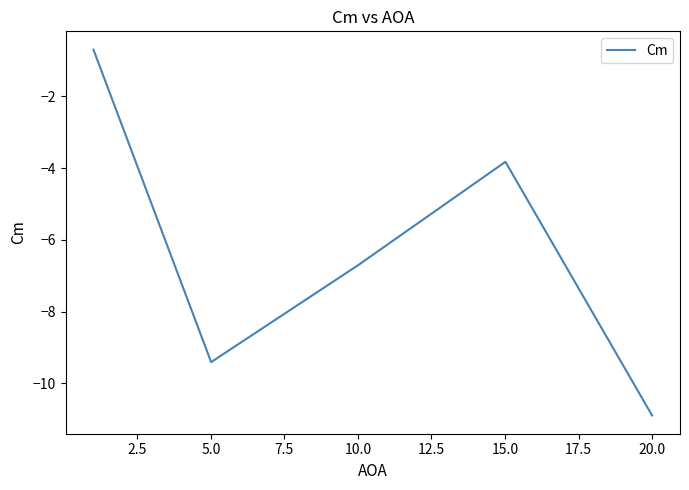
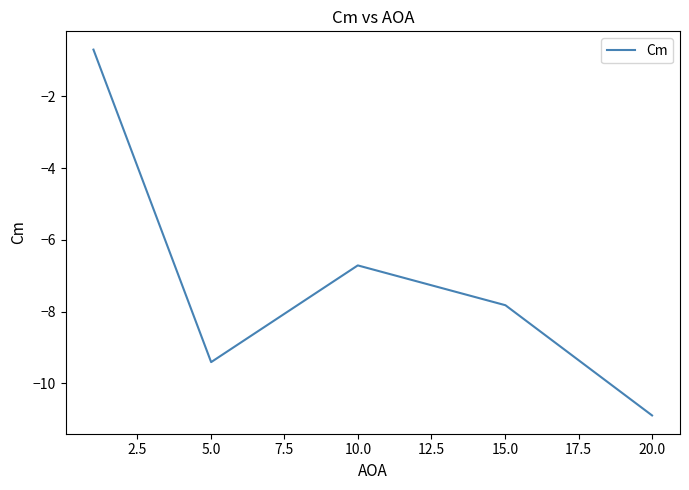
15.0: -3.8 -> -7.8
